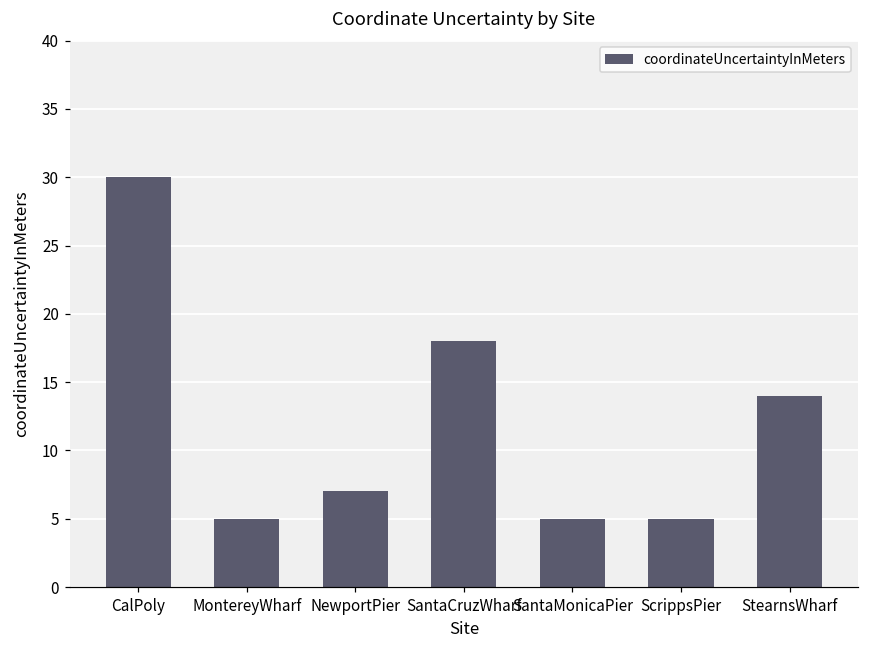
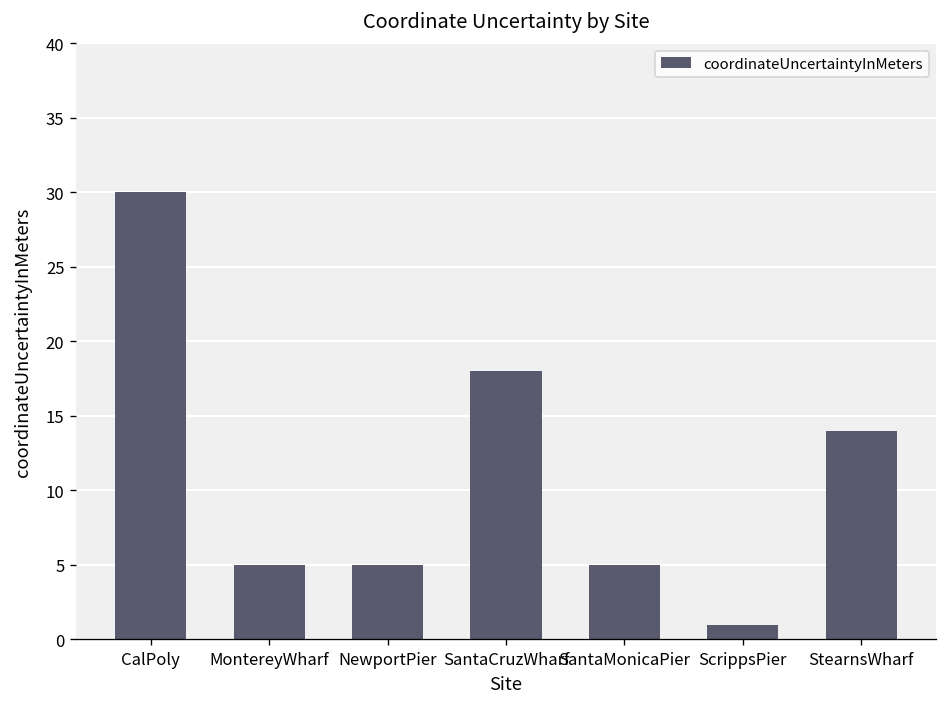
NewportPier: 7 -> 5
ScrippsPier: 5 -> 1
